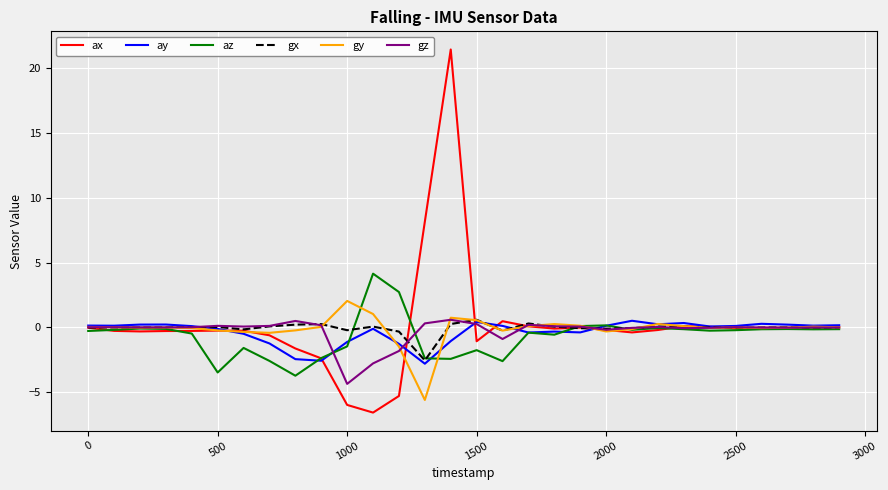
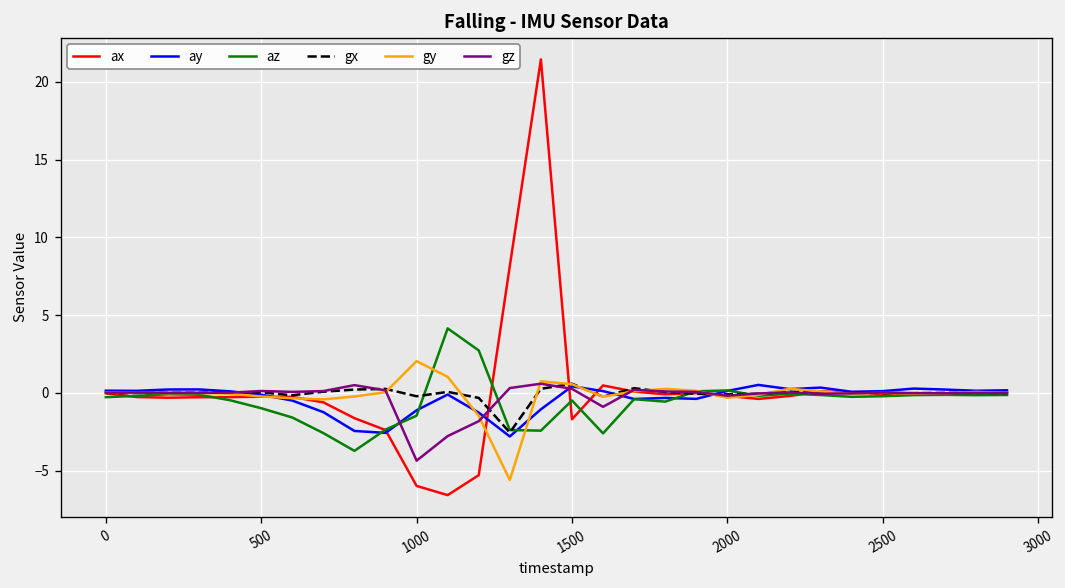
az, 500: -3.5 -> -1.0
ax, 1500: -1.1 -> -1.7
az, 1500: -1.7 -> -0.5
